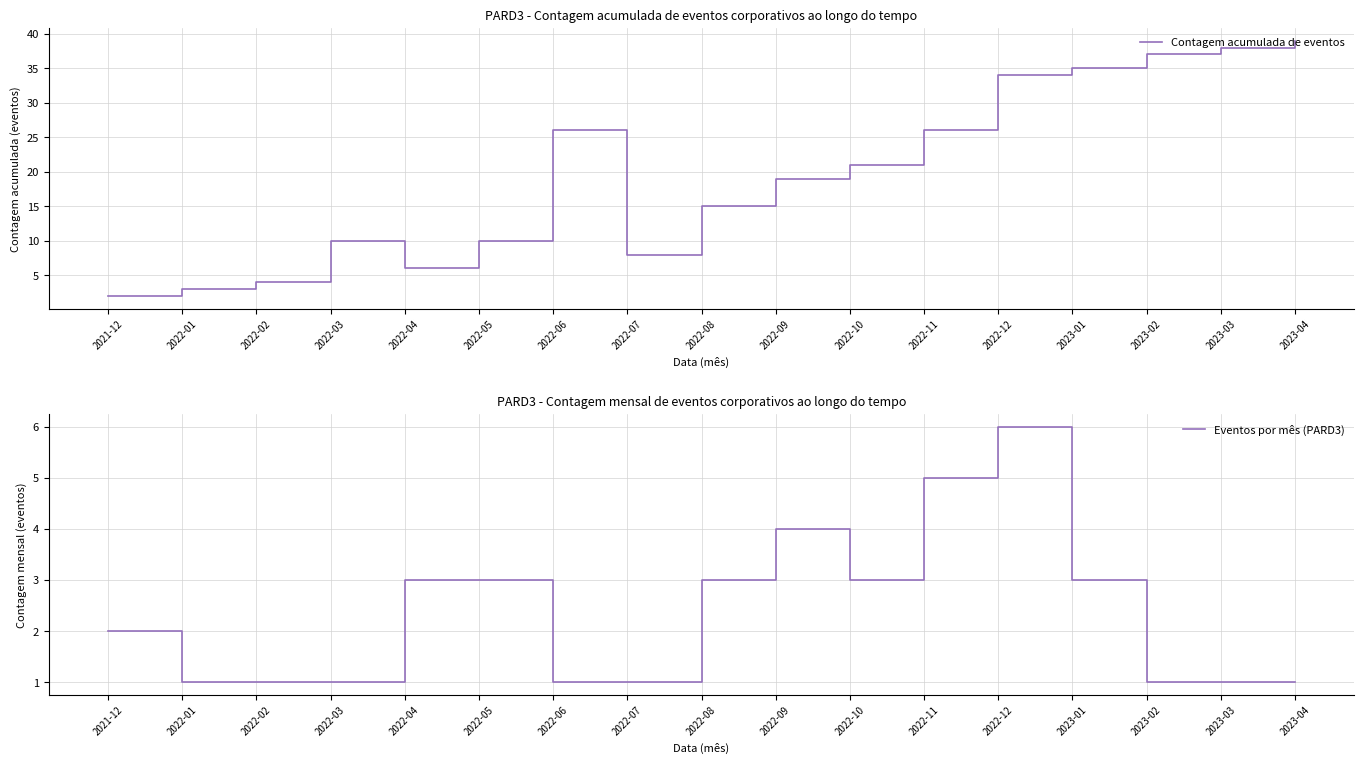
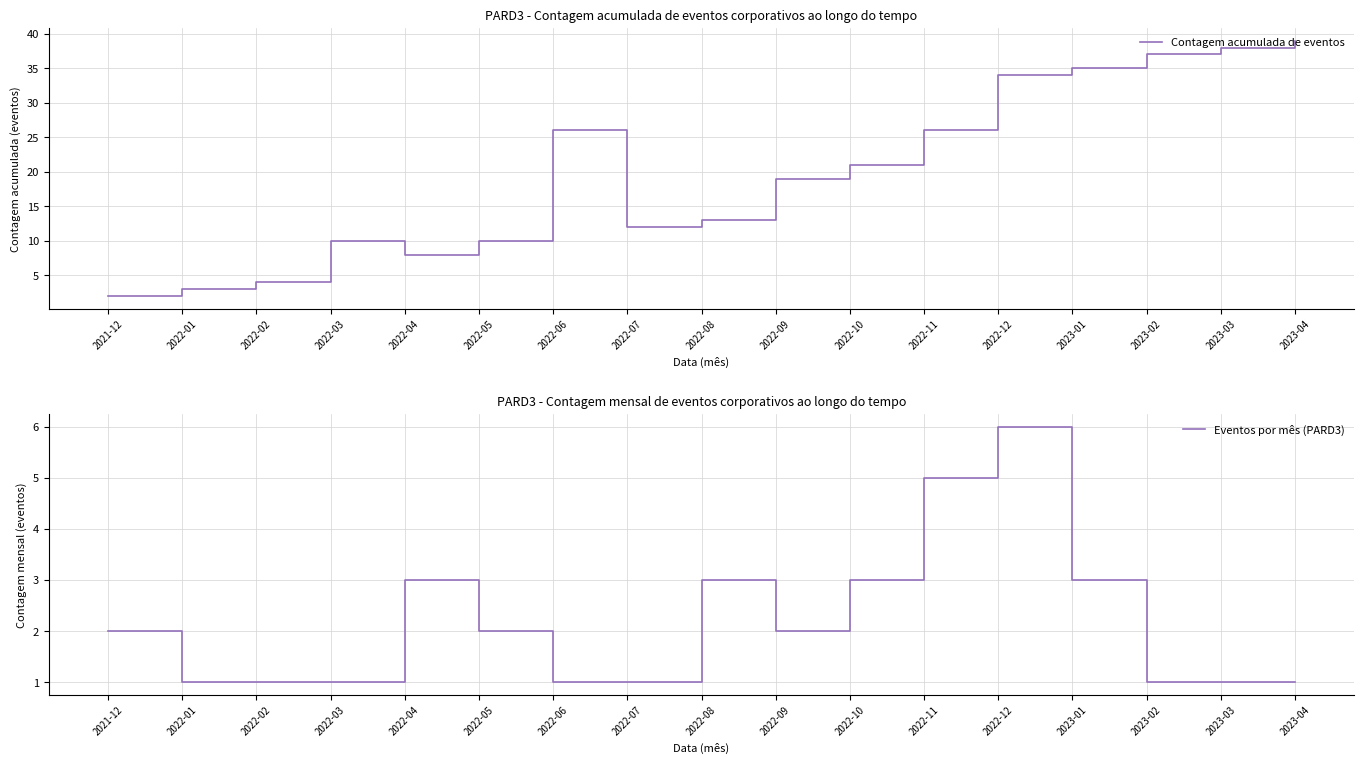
PARD3 - Contagem acumulada de eventos corporativos ao longo do tempo, 2022-04: 6 -> 8
PARD3 - Contagem acumulada de eventos corporativos ao longo do tempo, 2022-07: 8 -> 12
PARD3 - Contagem acumulada de eventos corporativos ao longo do tempo, 2022-08: 15 -> 13
PARD3 - Contagem mensal de eventos corporativos ao longo do tempo, 2022-05: 3 -> 2
PARD3 - Contagem mensal de eventos corporativos ao longo do tempo, 2022-09: 4 -> 2
